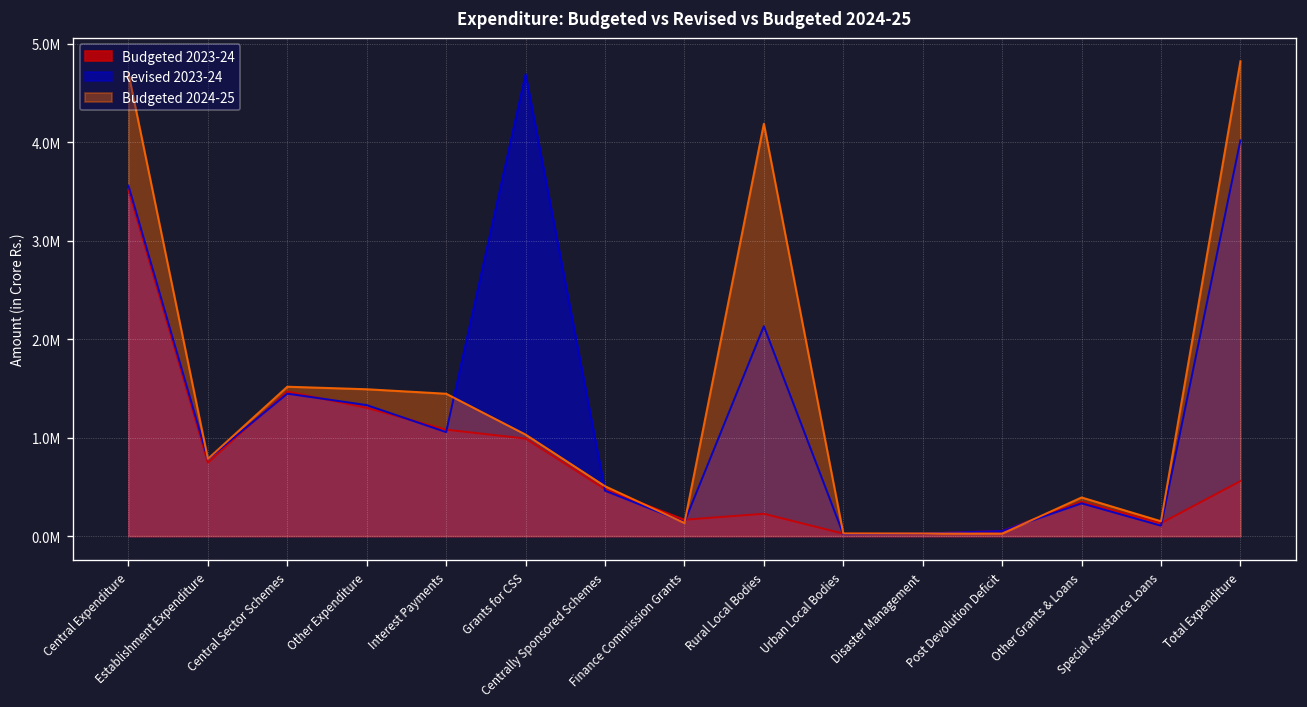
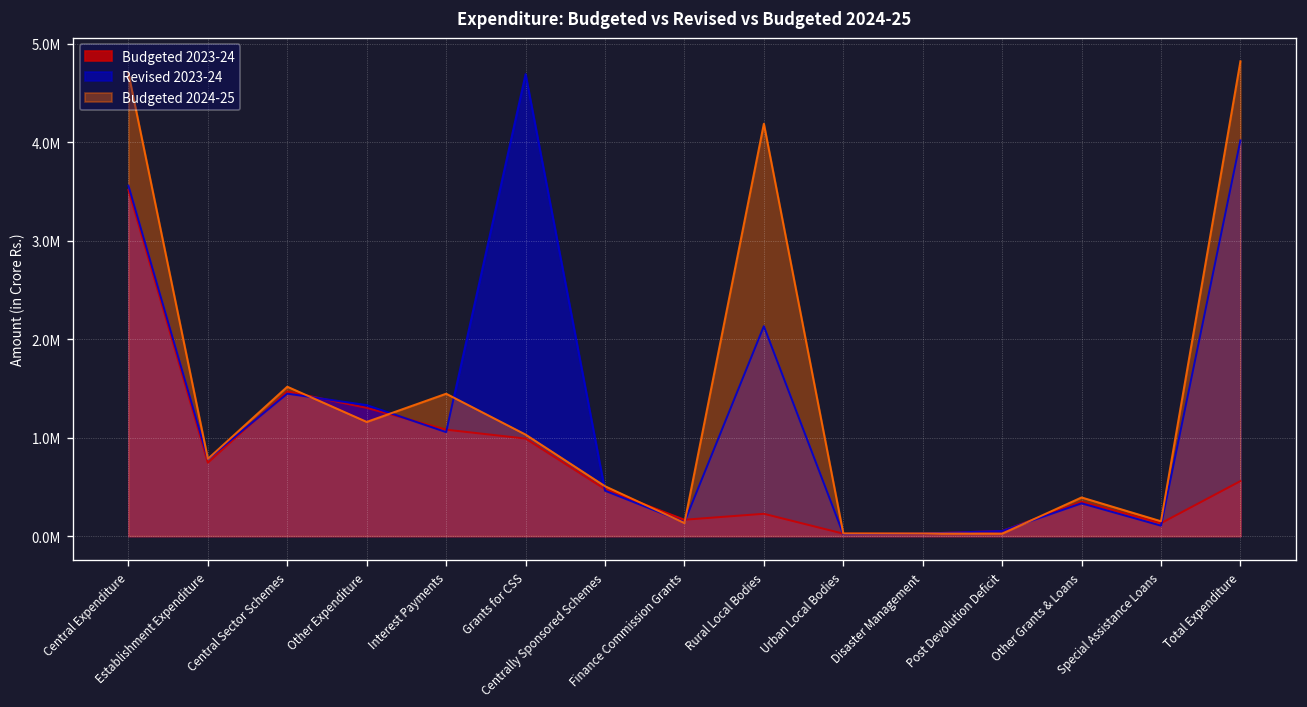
Budgeted 2024-25, Other Expenditure: 1500000 -> 1200000
